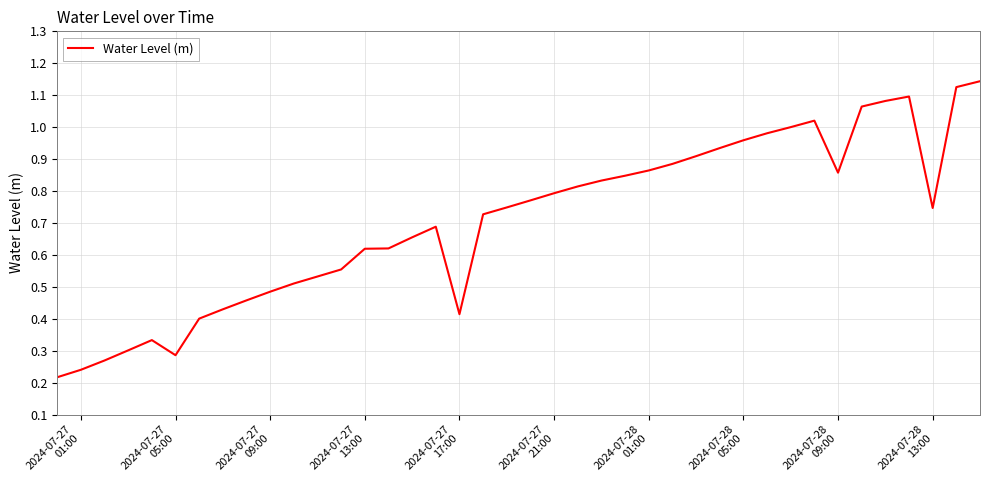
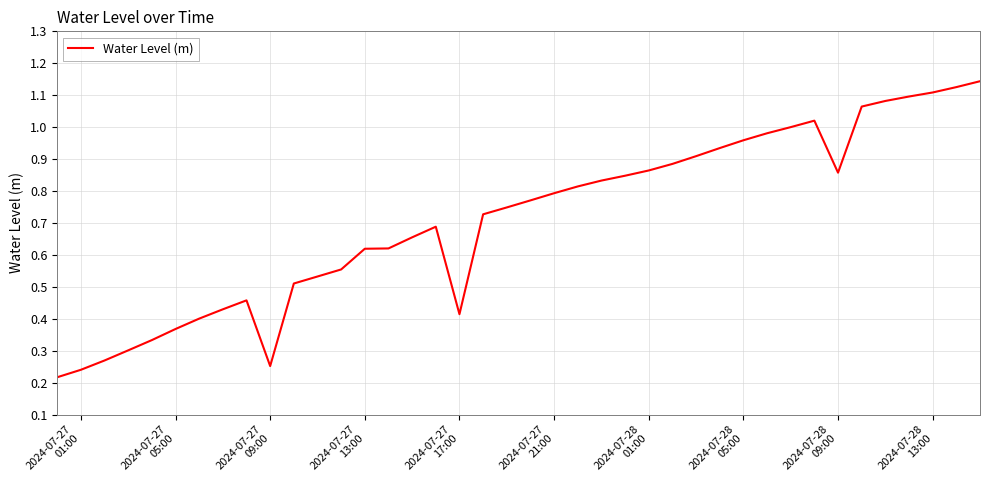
2024-07-27 05:00: 0.29 -> 0.37
2024-07-27 09:00: 0.48 -> 0.25
2024-07-28 13:00: 0.75 -> 1.11
